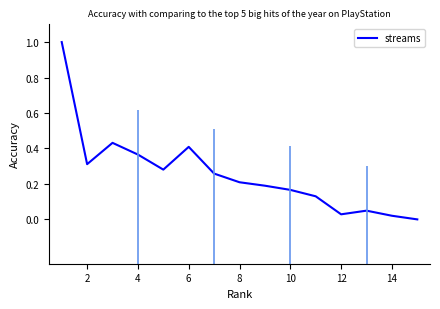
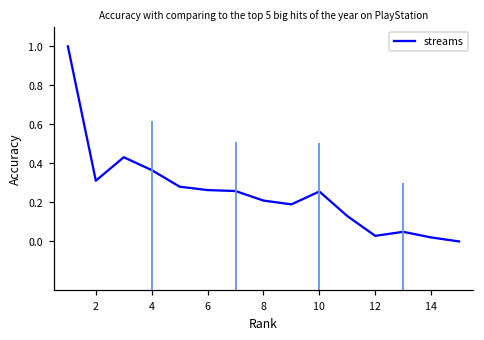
6: 0.41 -> 0.26
10: 0.17 -> 0.26
